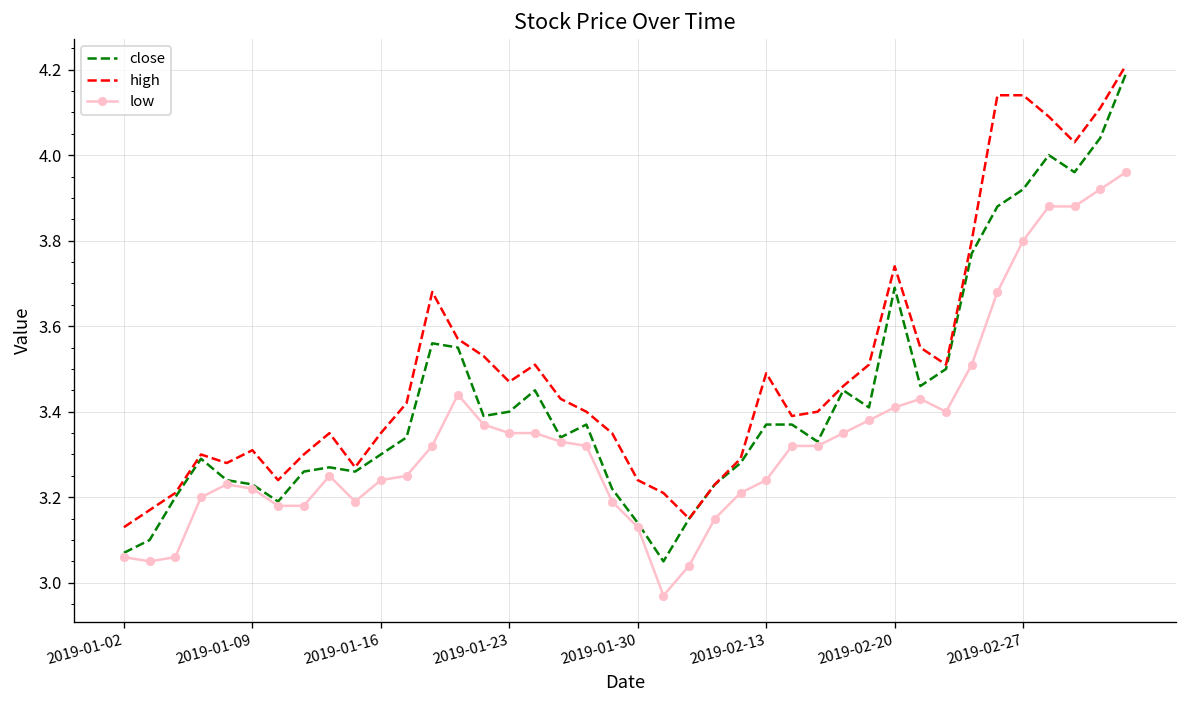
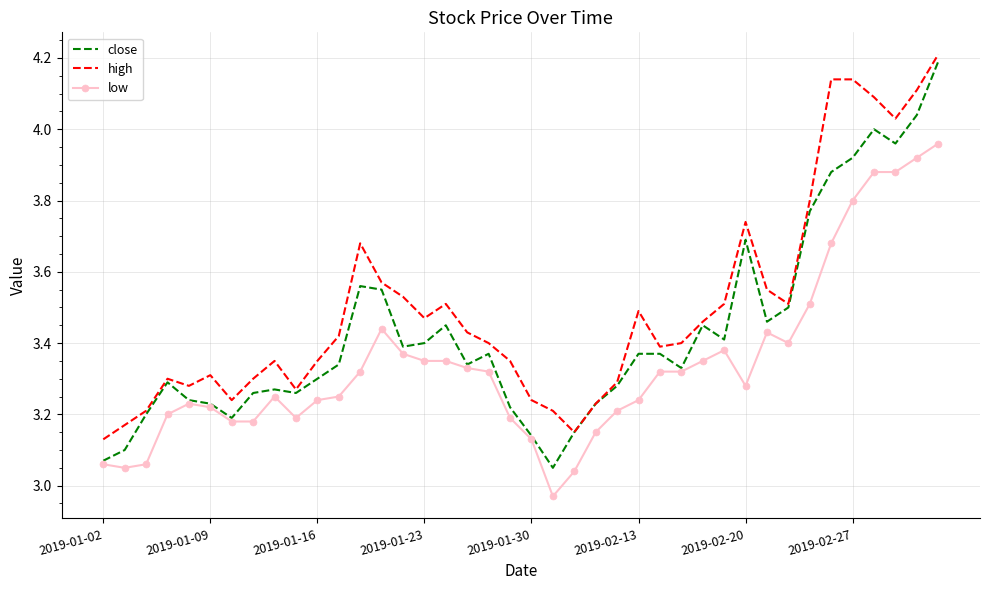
low, 2019-02-20: 3.41 -> 3.28
